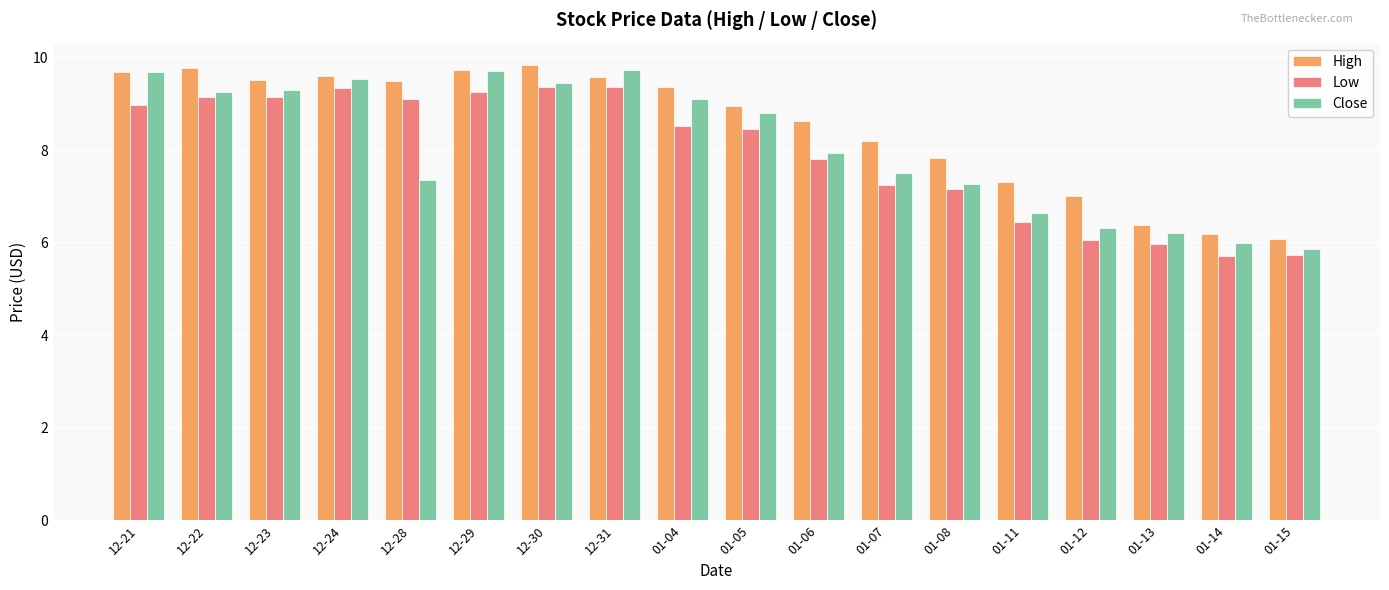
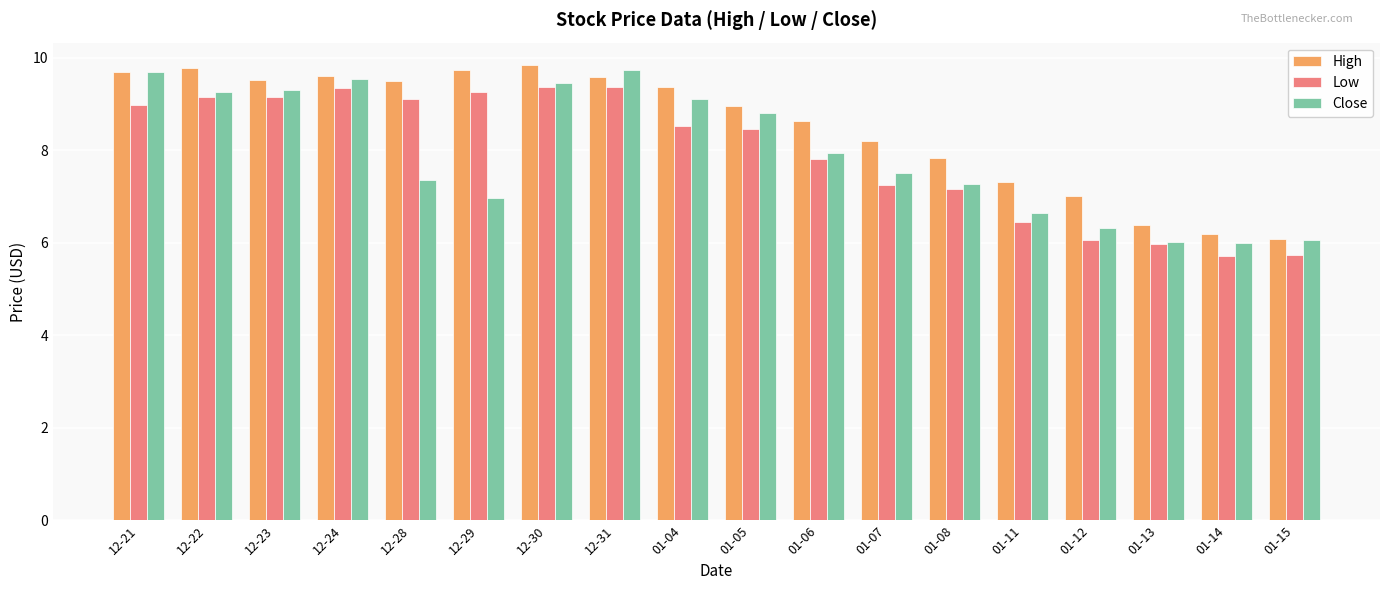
Close, 12-29: 9.7 -> 7.0
Close, 01-13: 6.2 -> 6.0
Close, 01-15: 5.9 -> 6.1
